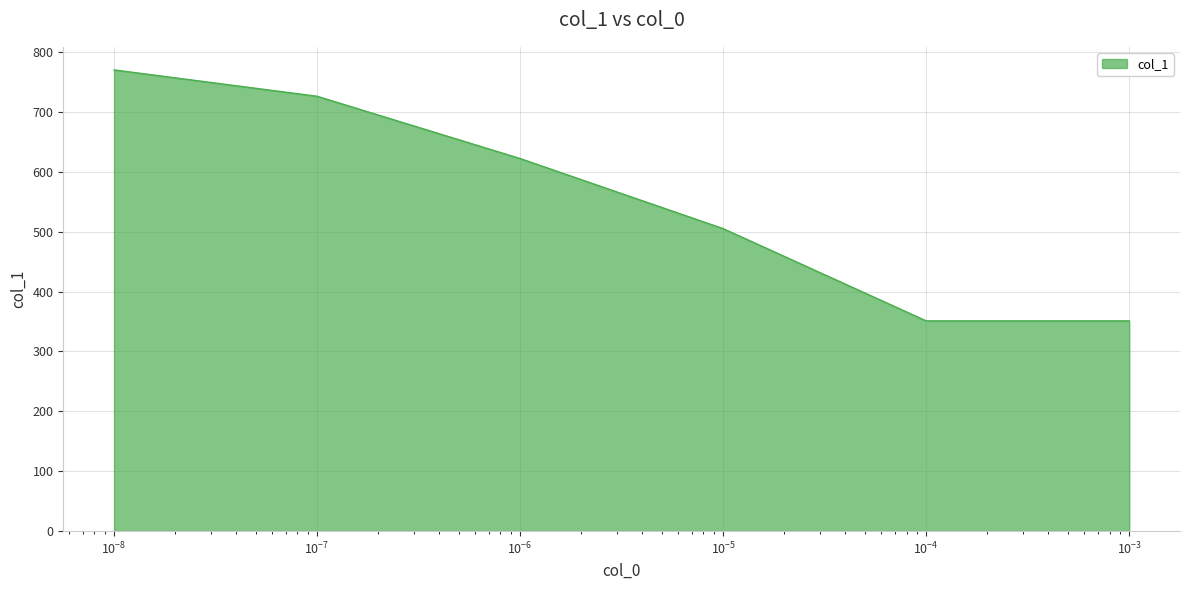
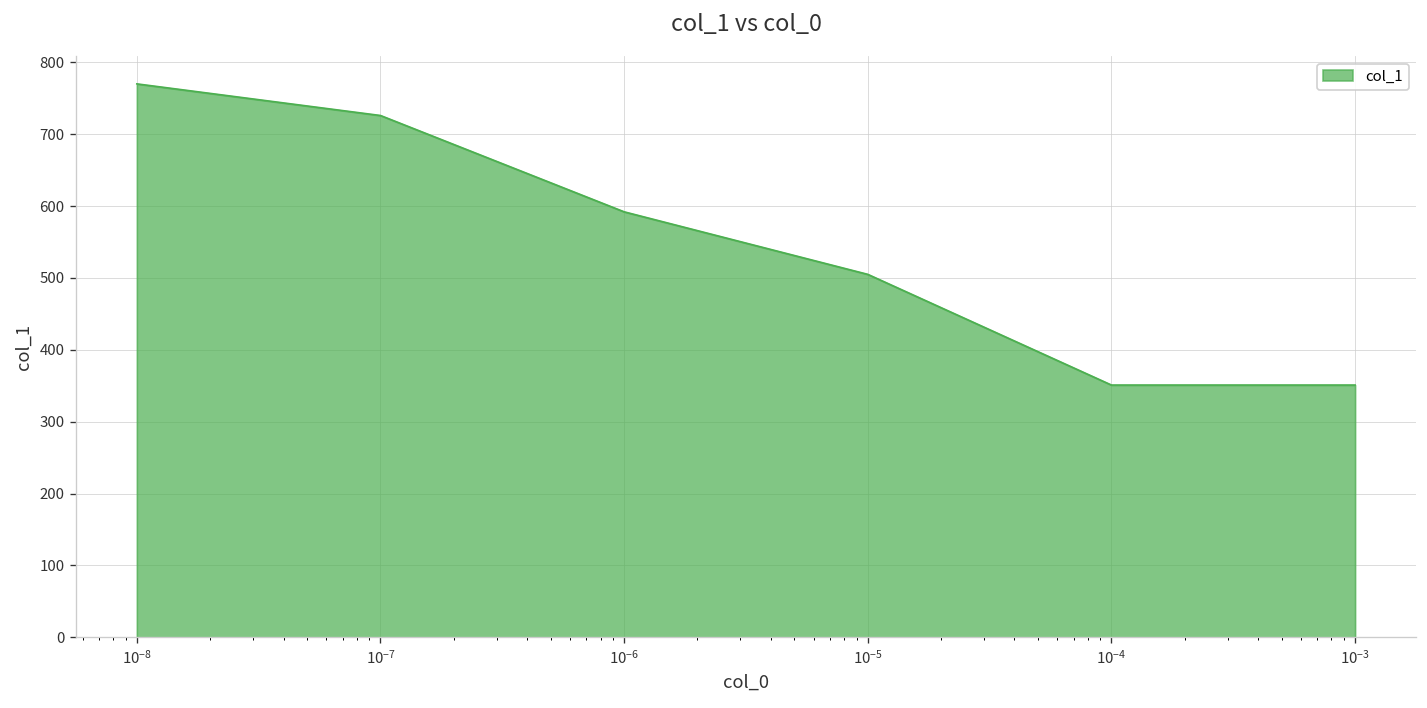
10^-6: 620 -> 590
